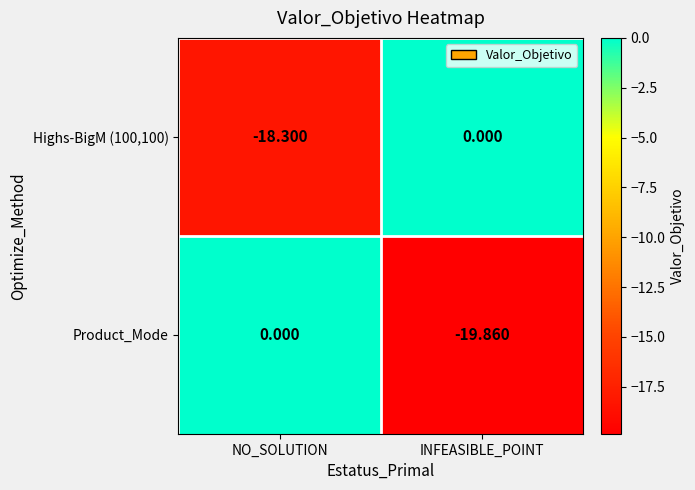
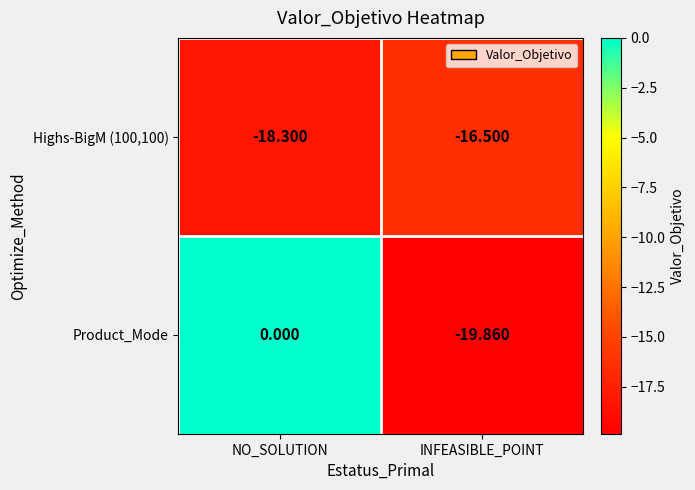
Highs-BigM (100,100), INFEASIBLE_POINT: 0.000 -> -16.500
